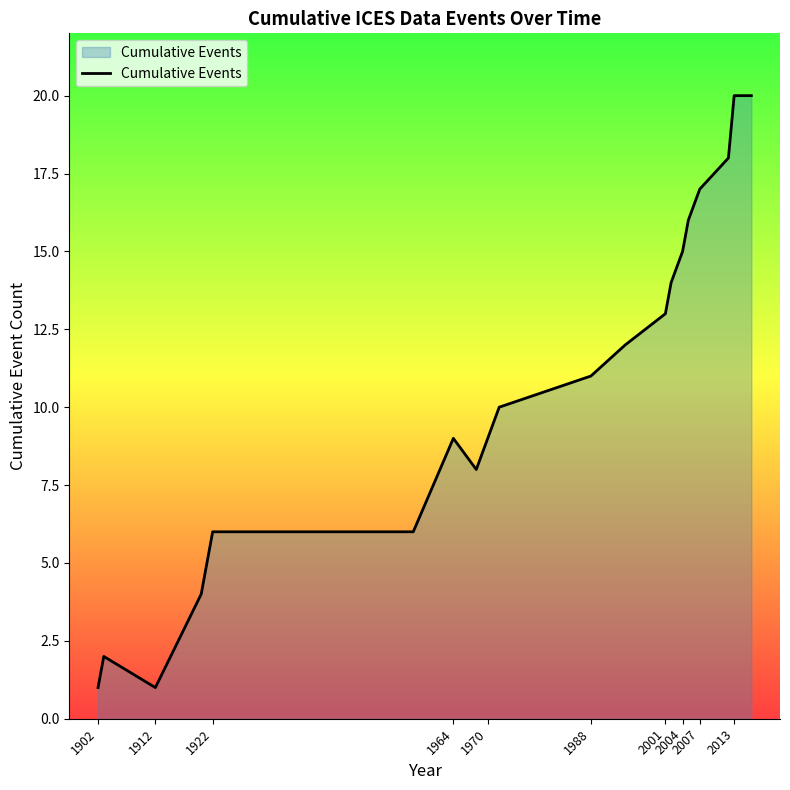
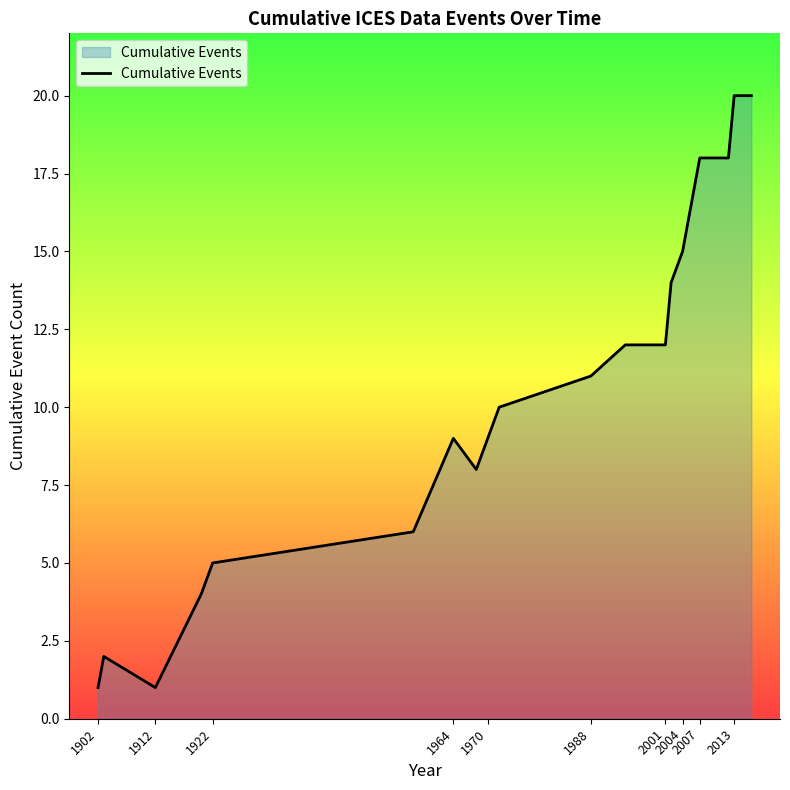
1922: 6 -> 5
2001: 13 -> 12
2007: 17 -> 18
